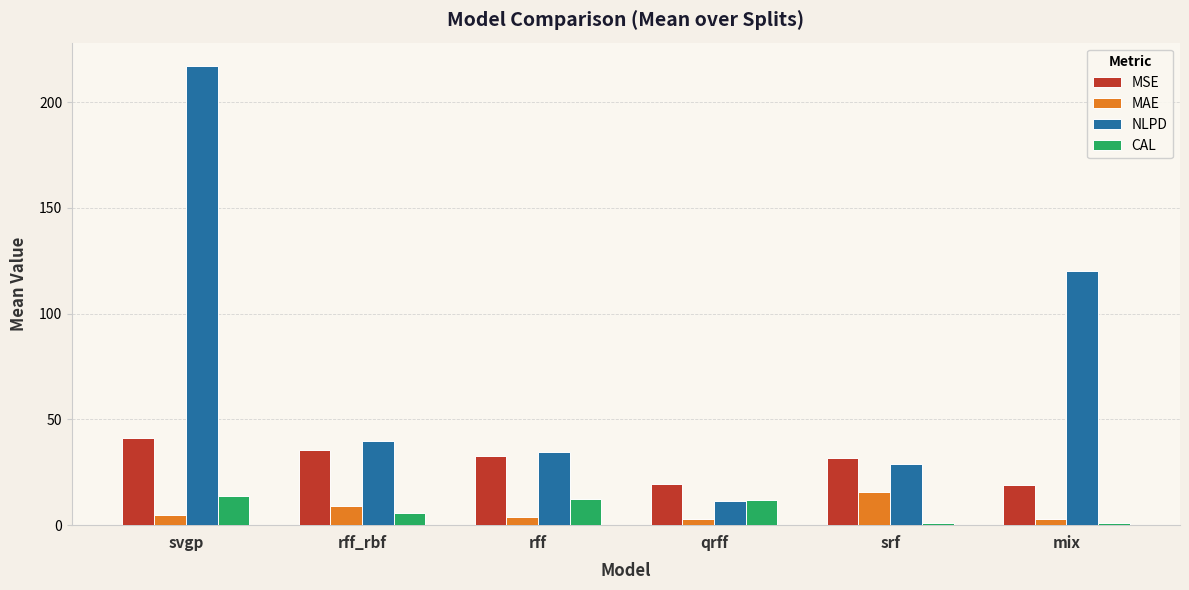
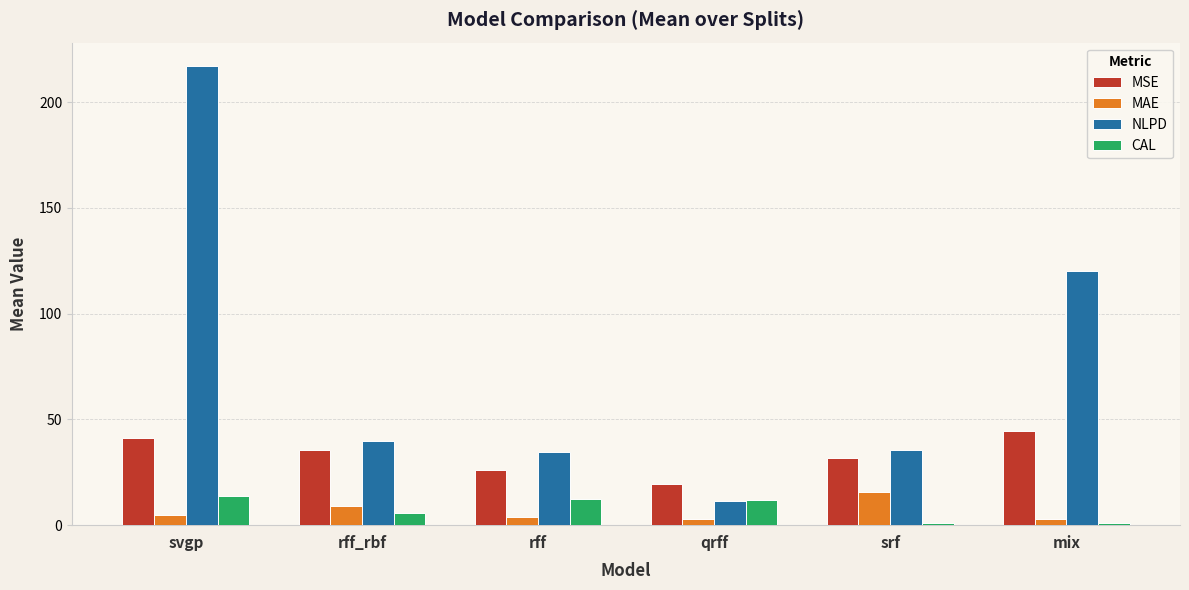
MSE, rff: 33 -> 26
NLPD, srf: 29 -> 36
MSE, mix: 19 -> 44
